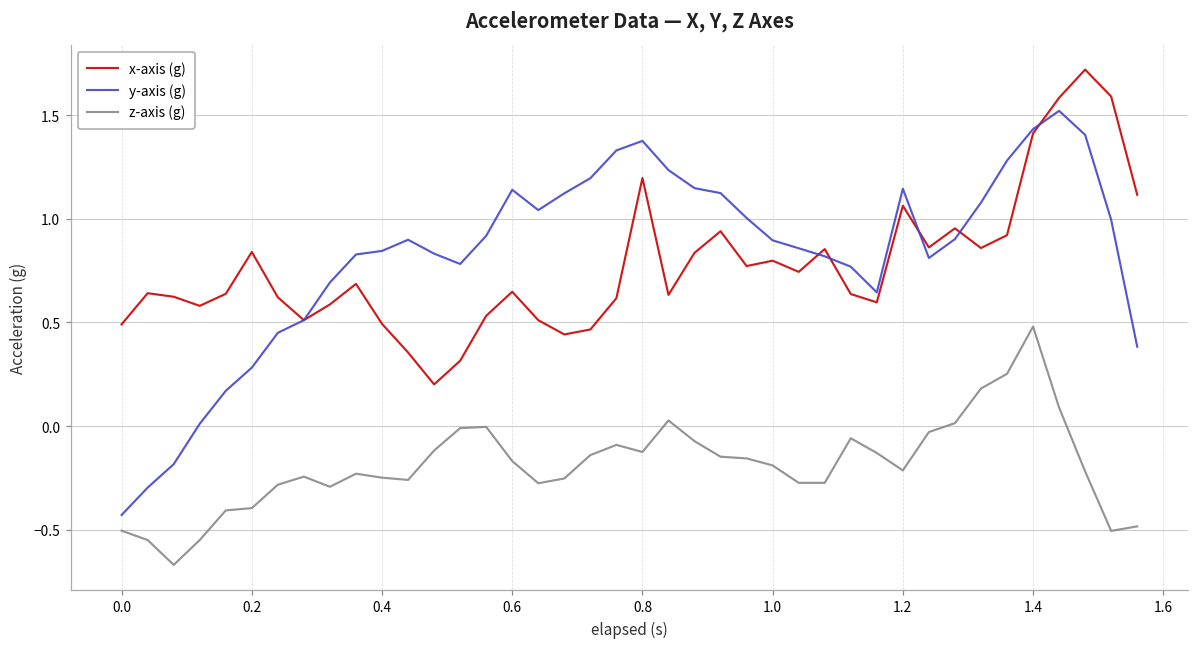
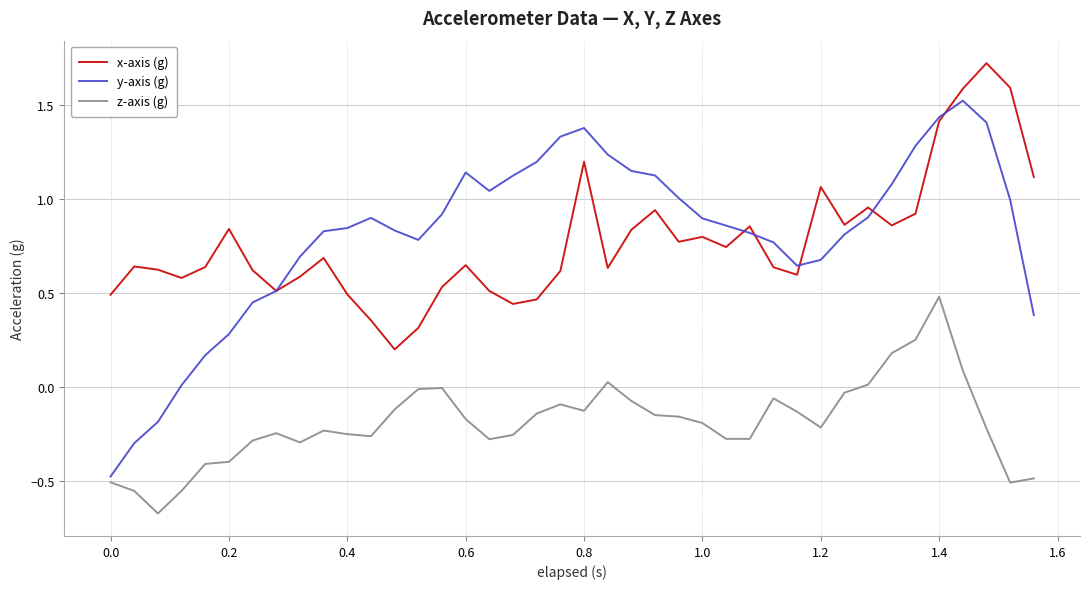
y-axis (g), 0.0: -0.43 -> -0.47
y-axis (g), 1.2: 1.15 -> 0.68
